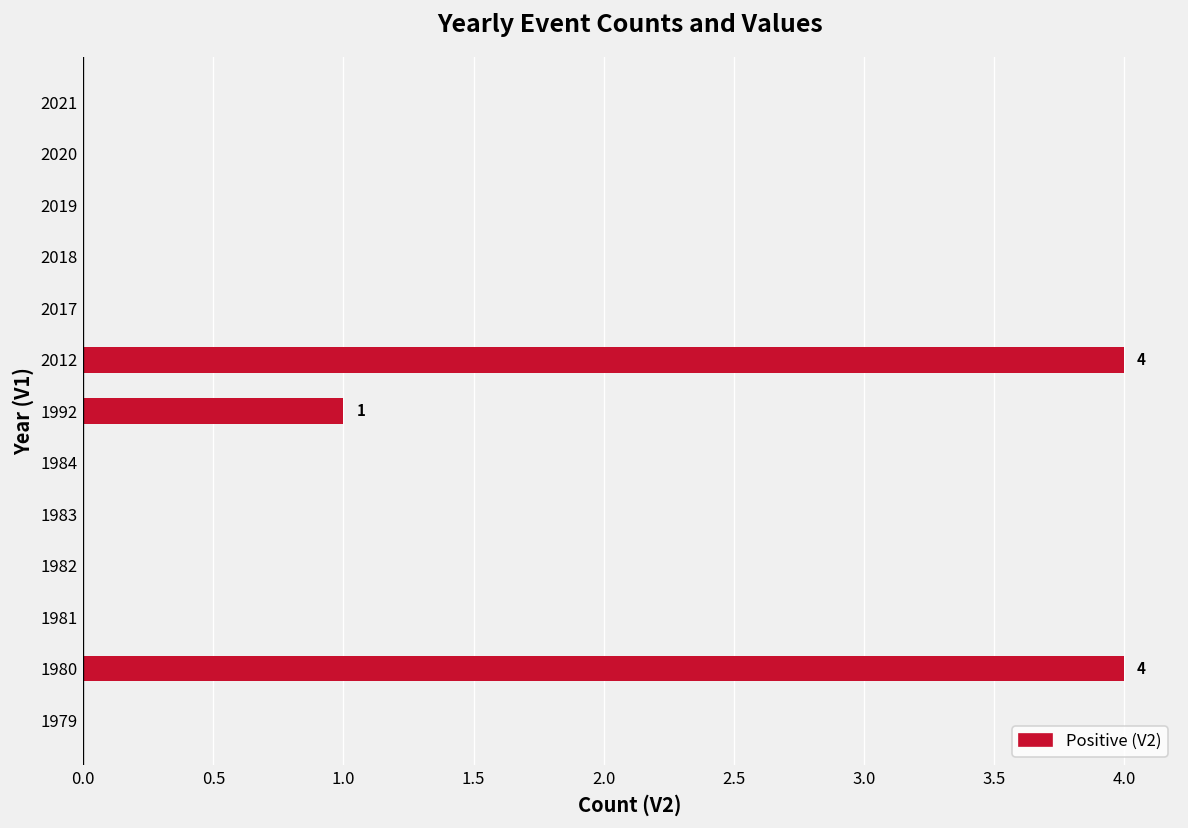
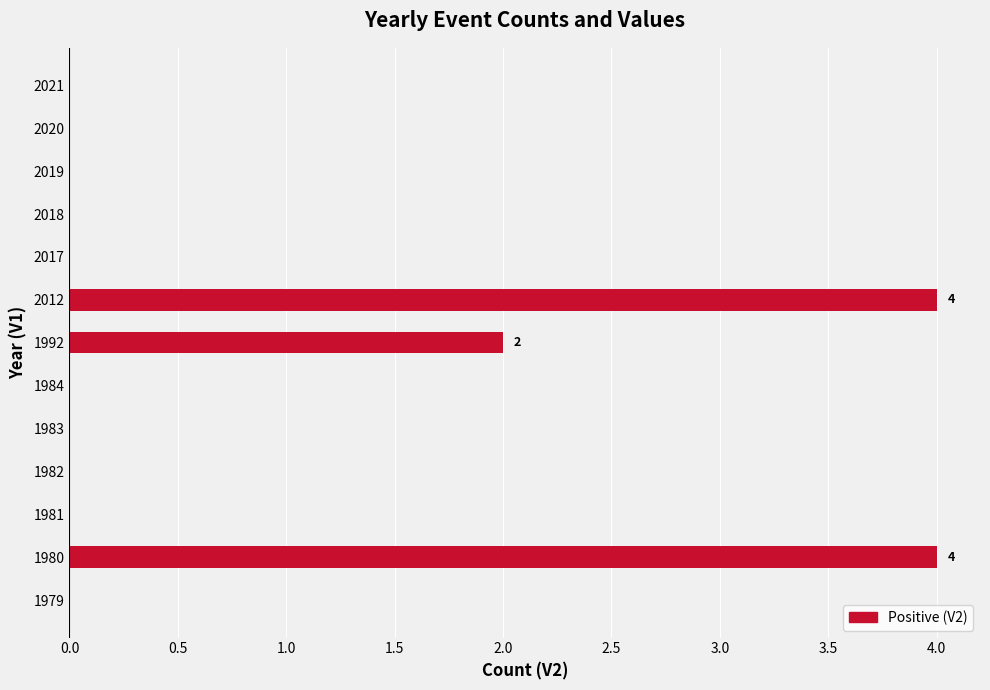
1992: 1 -> 2
